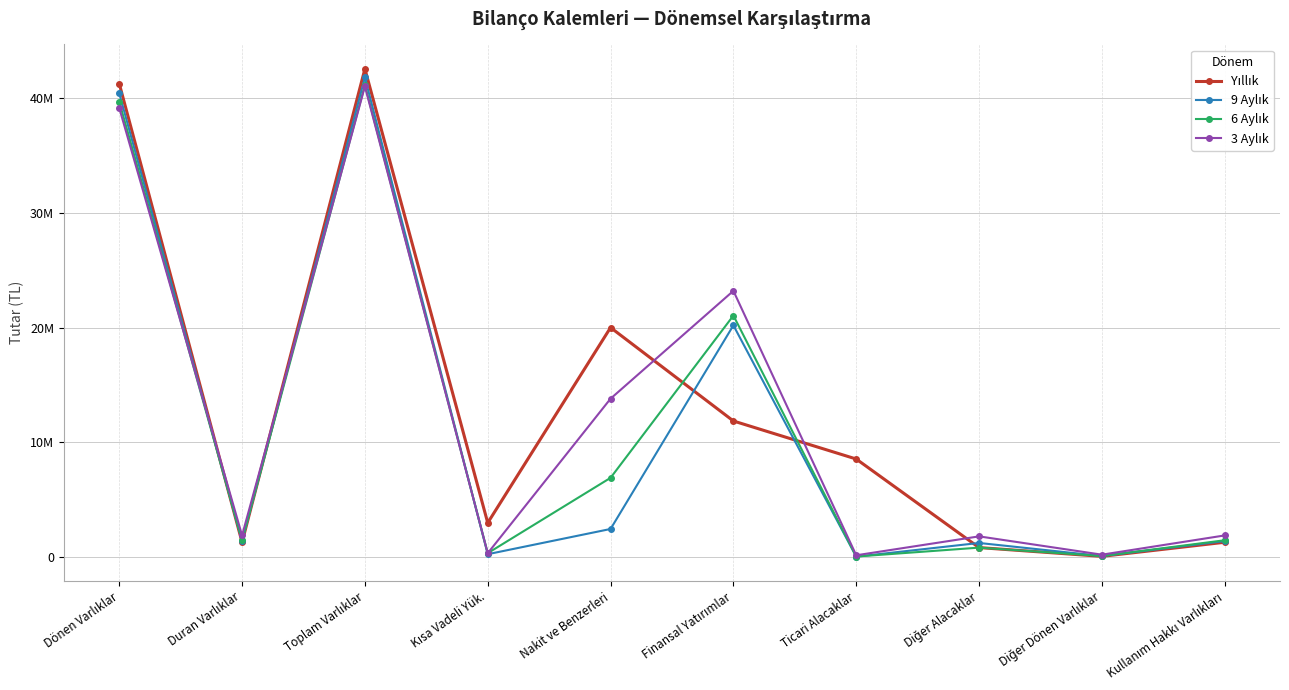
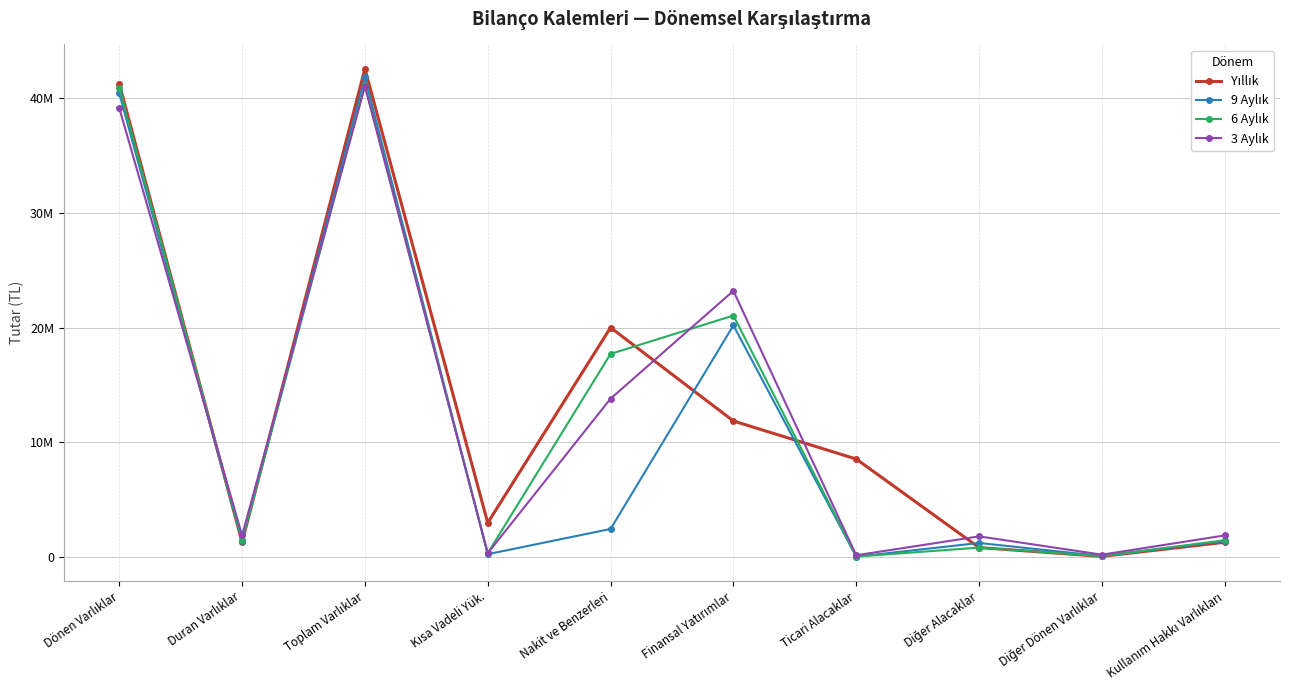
6 Aylık, Dönen Varlıklar: 39700000 -> 40900000
6 Aylık, Nakit ve Benzerleri: 6900000 -> 17700000
